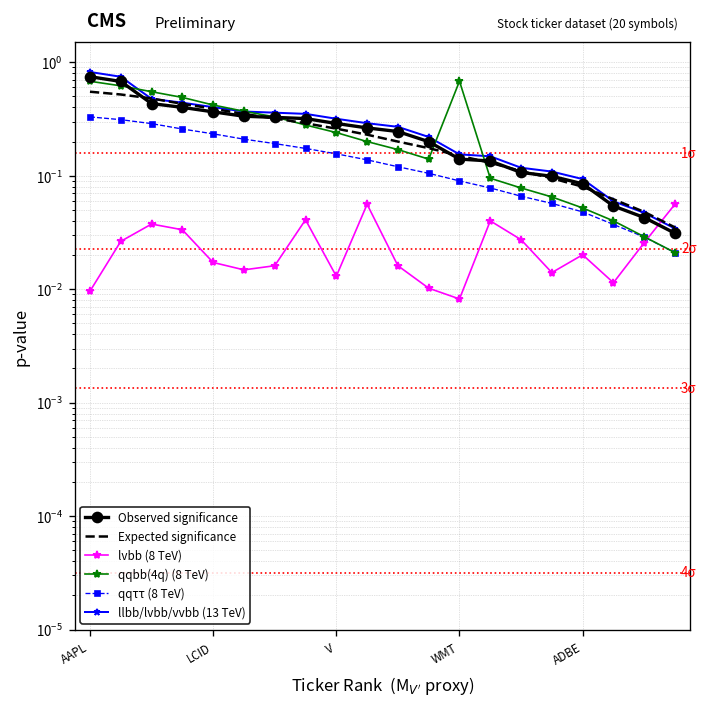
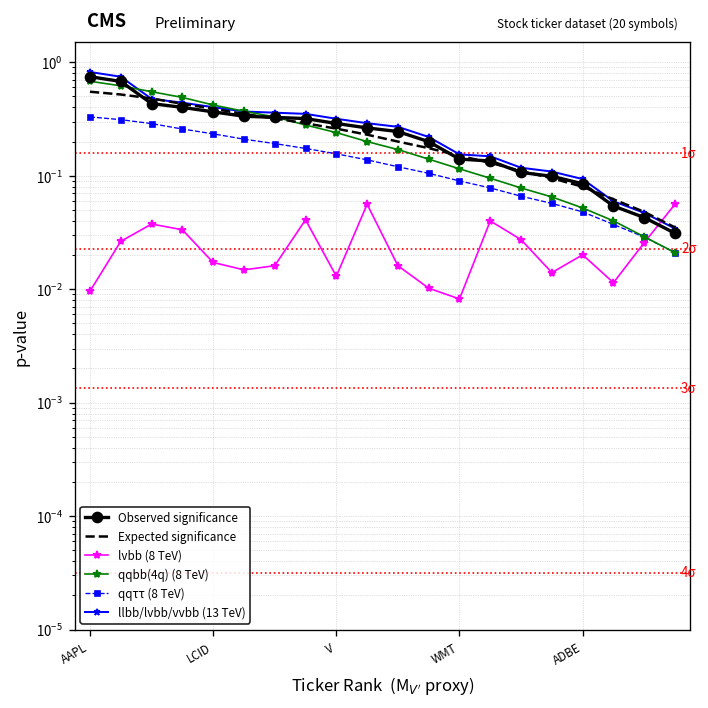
qqbb(4q) (8 TeV), WMT: 0.7 -> 0.12
